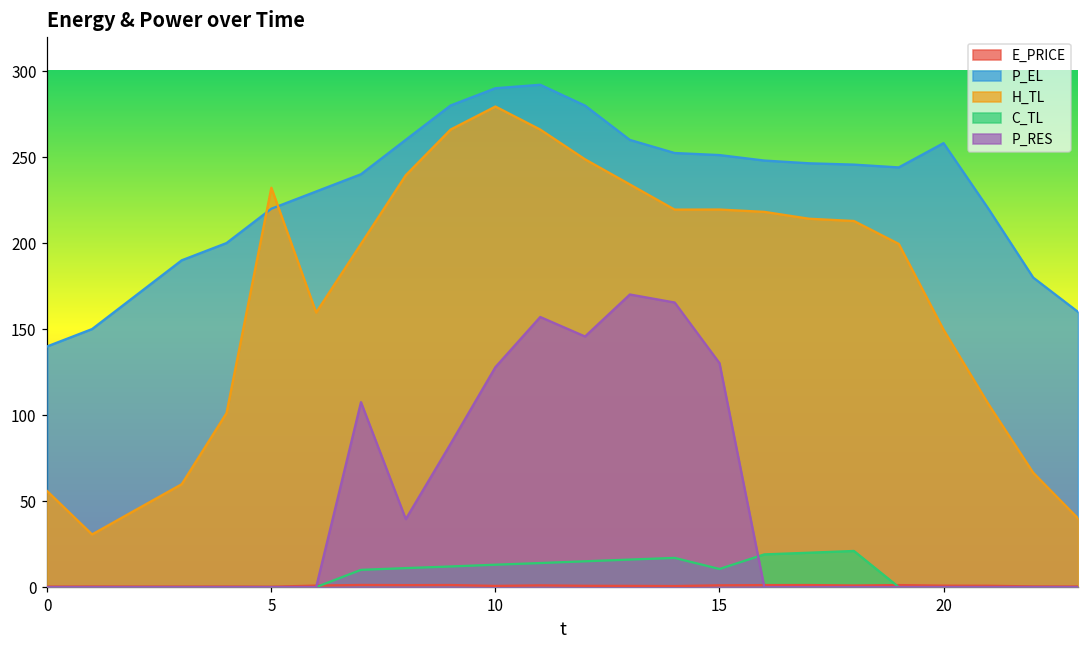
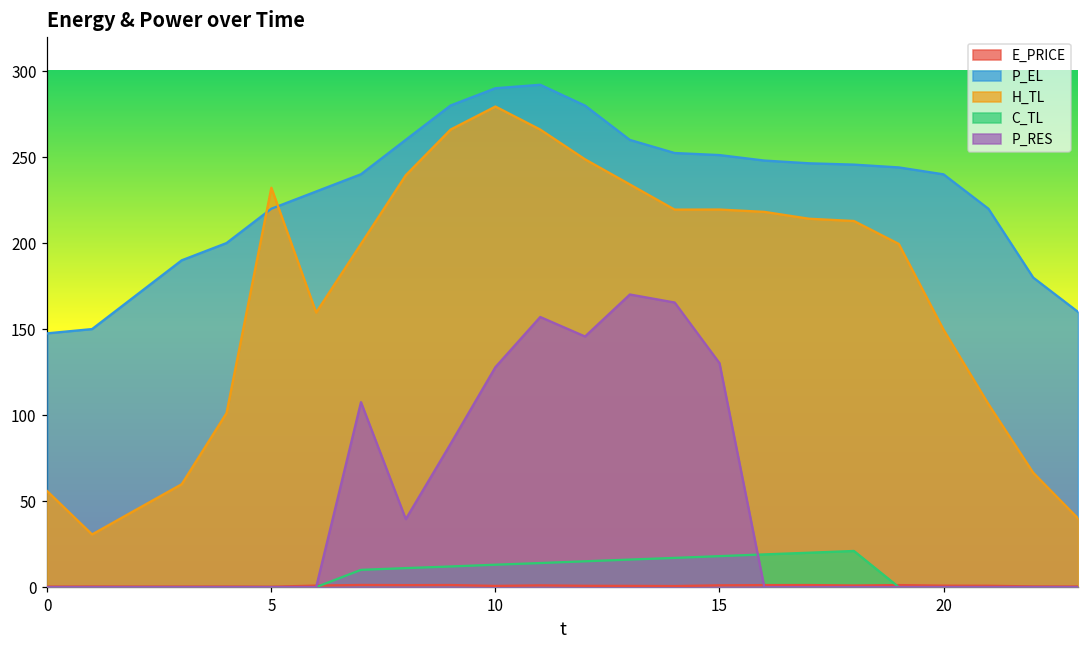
P_EL, 0: 140 -> 148
C_TL, 15: 11 -> 18
P_EL, 20: 258 -> 240
